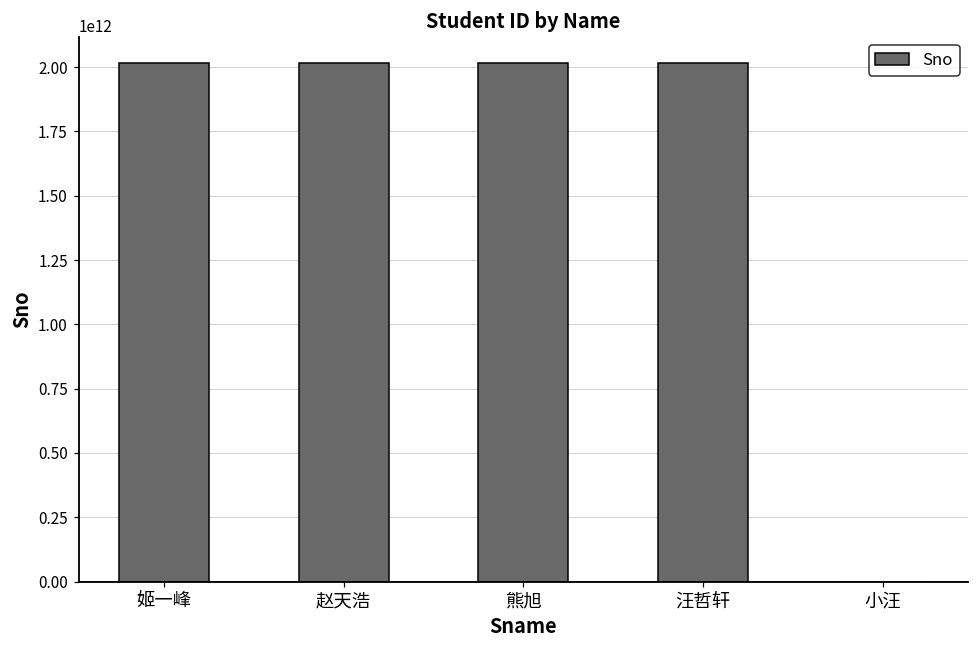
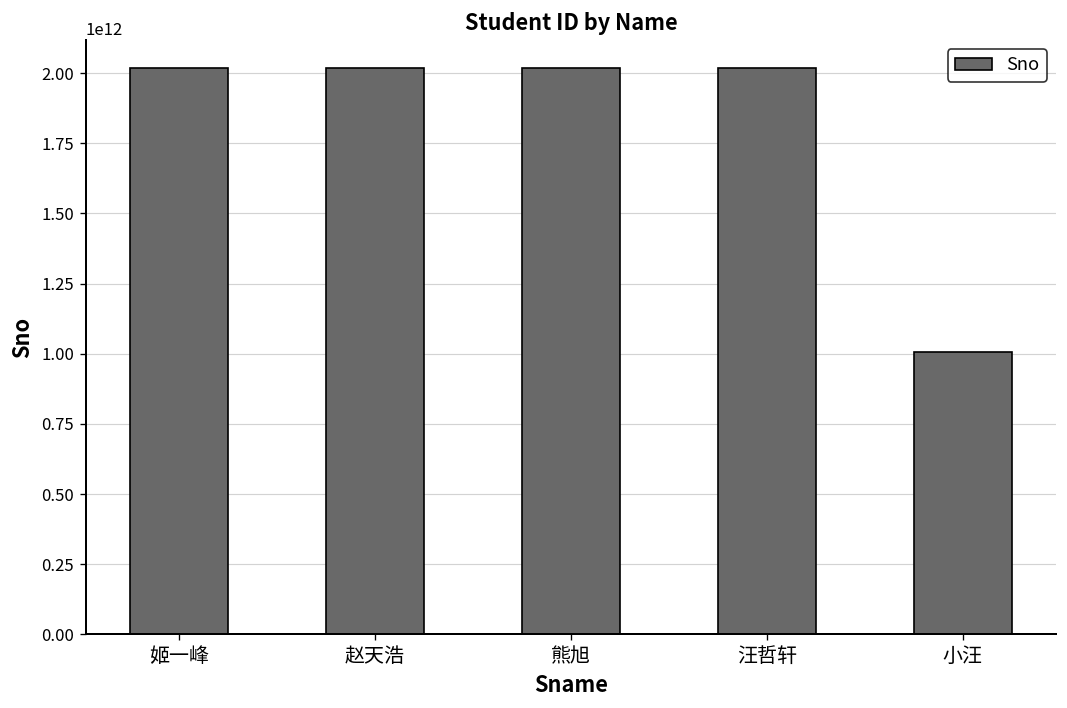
小汪: 0 -> 1010000000000
